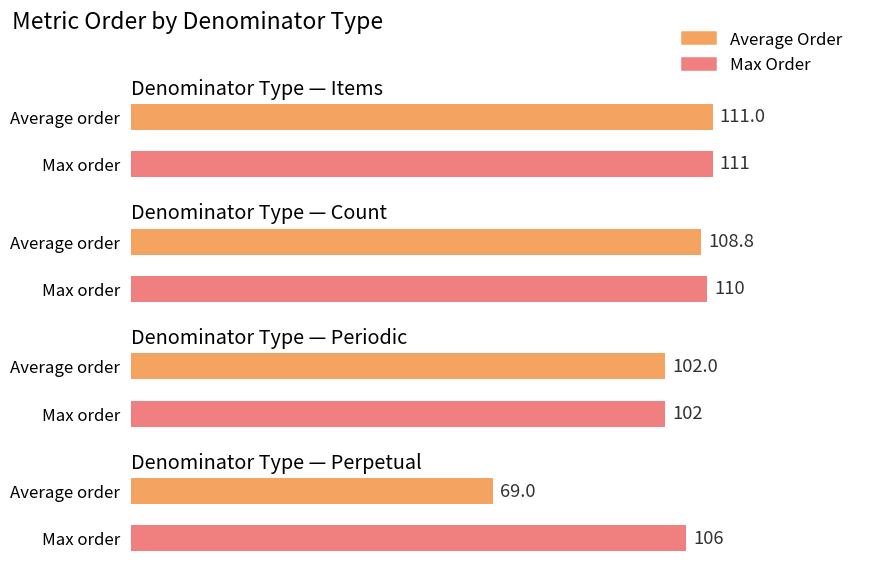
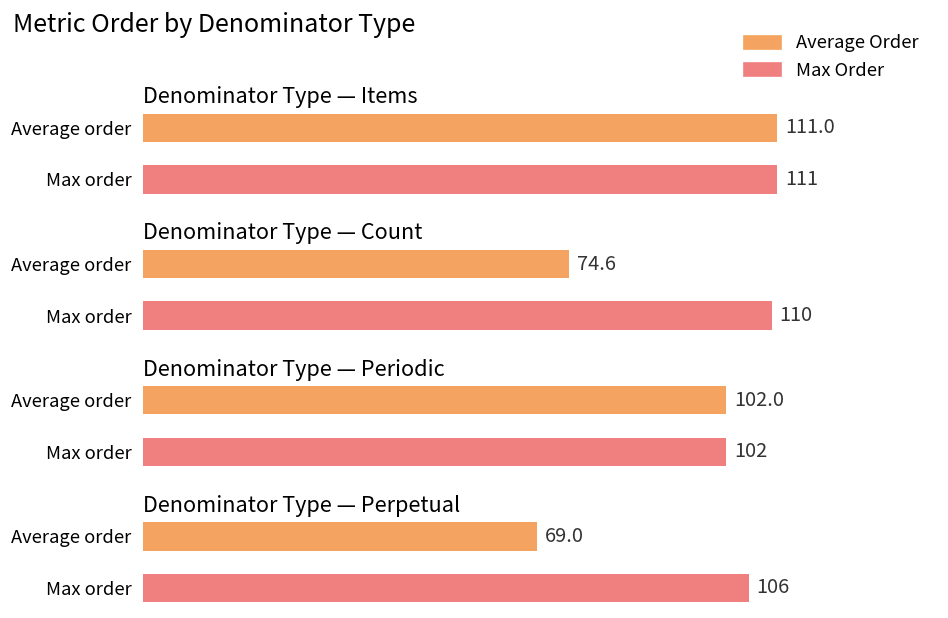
Denominator Type — Count, Average order: 108.8 -> 74.6
